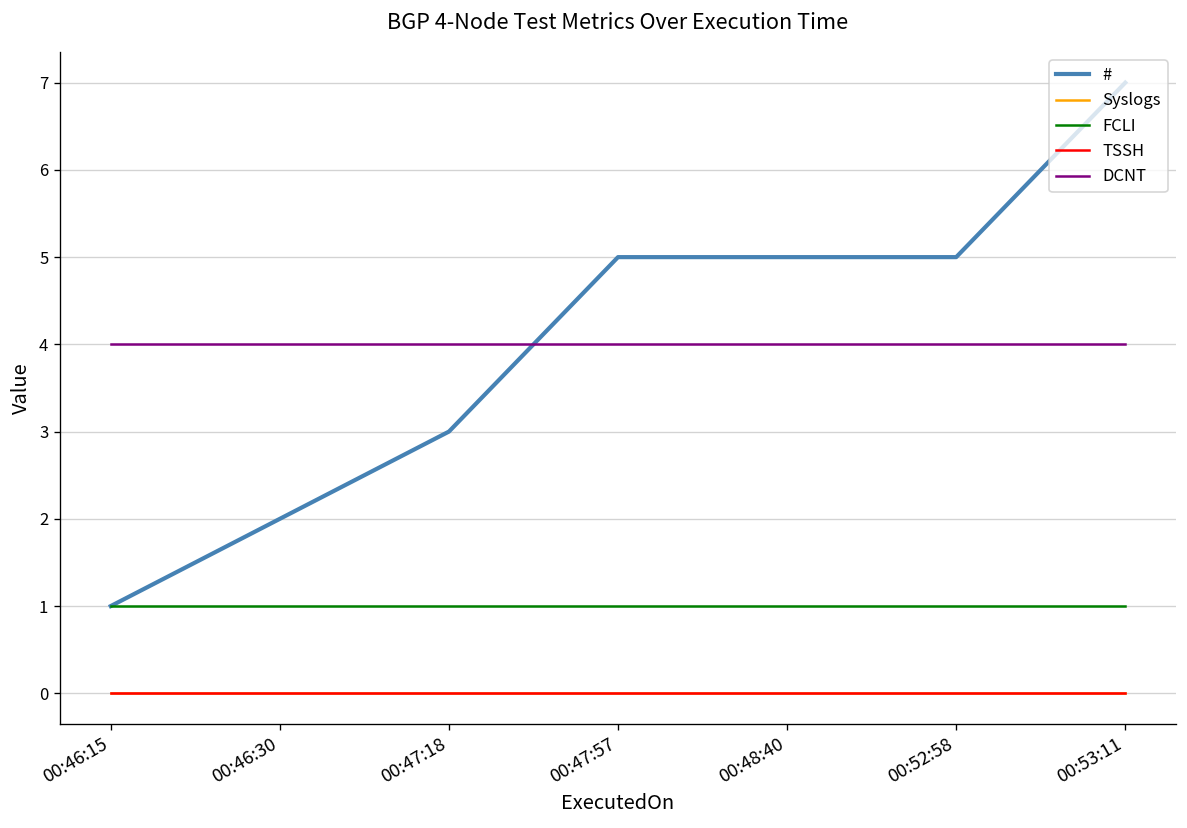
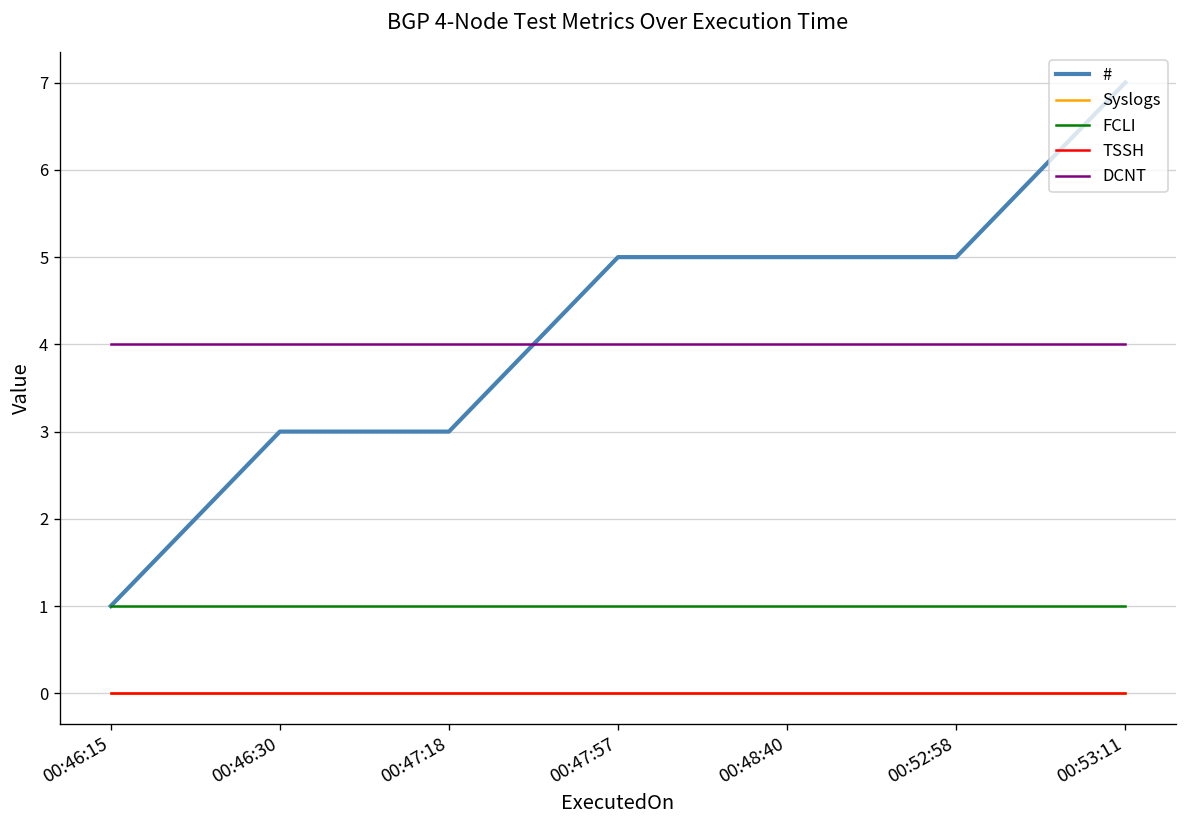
#, 00:46:30: 2 -> 3
